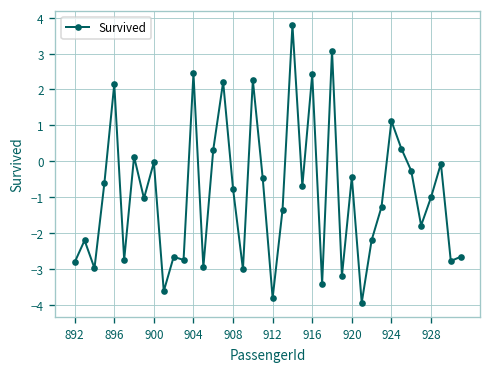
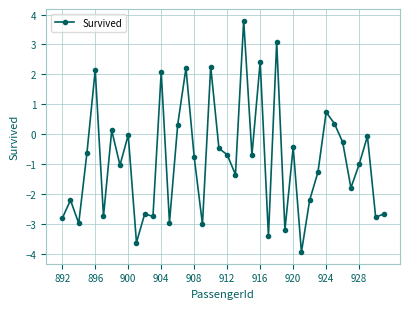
904: 2.4 -> 2.1
912: -3.8 -> -0.7
924: 1.1 -> 0.7
